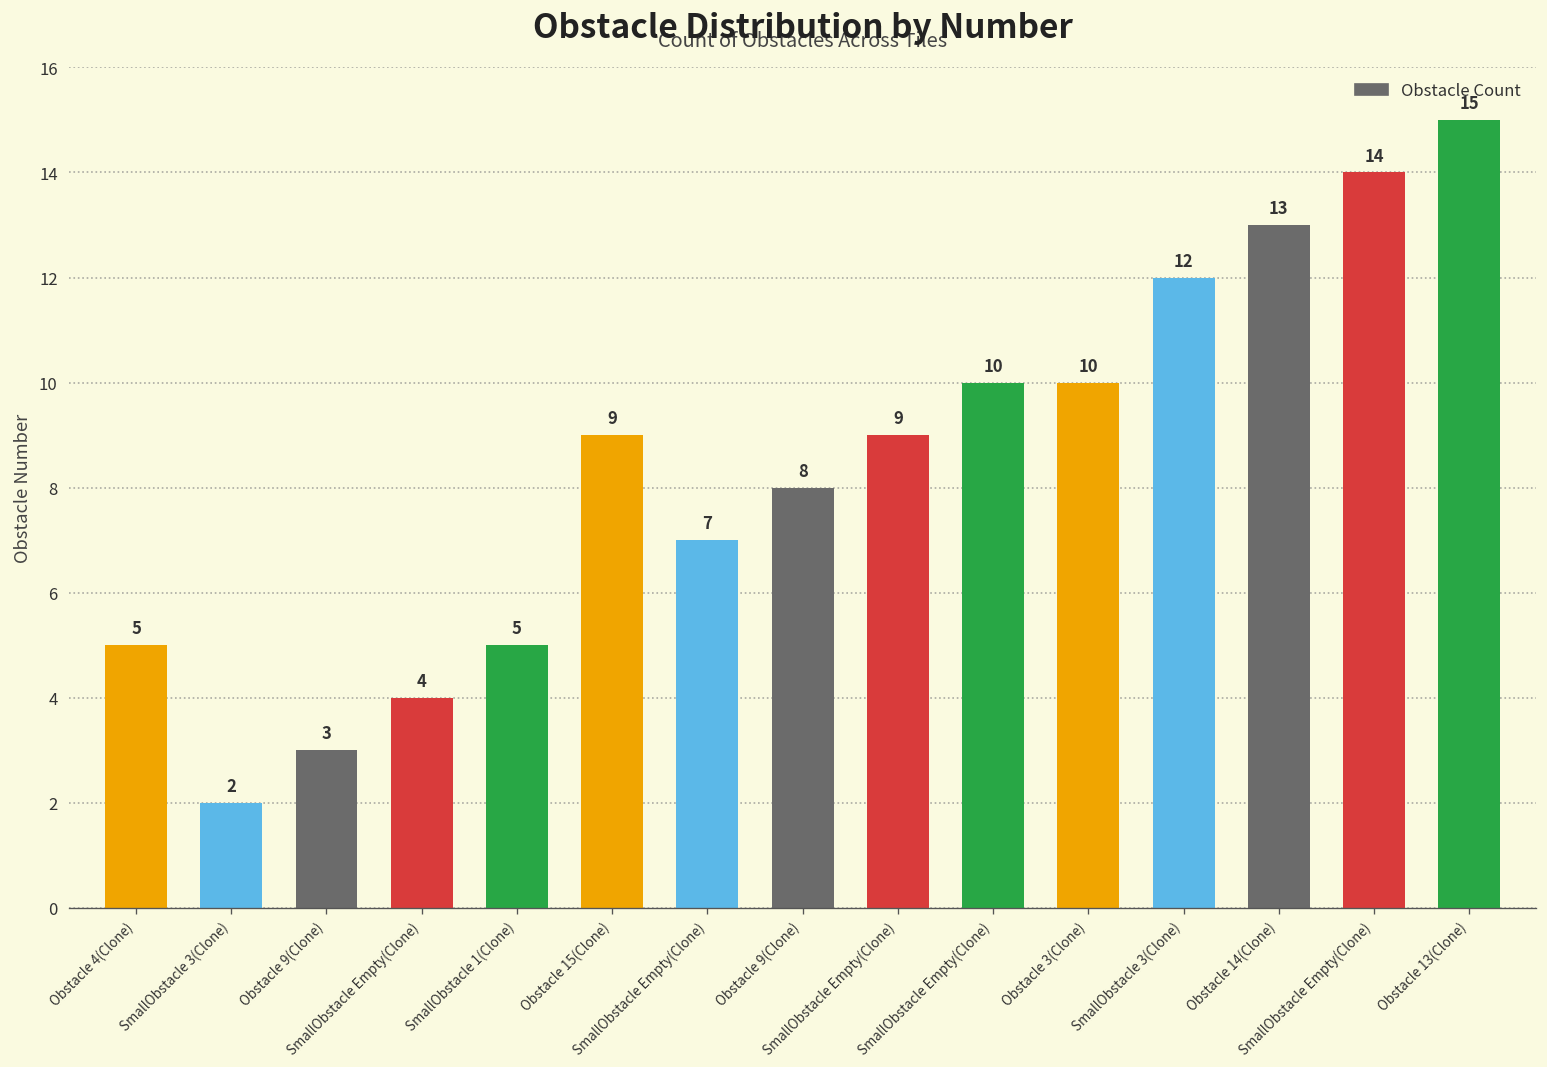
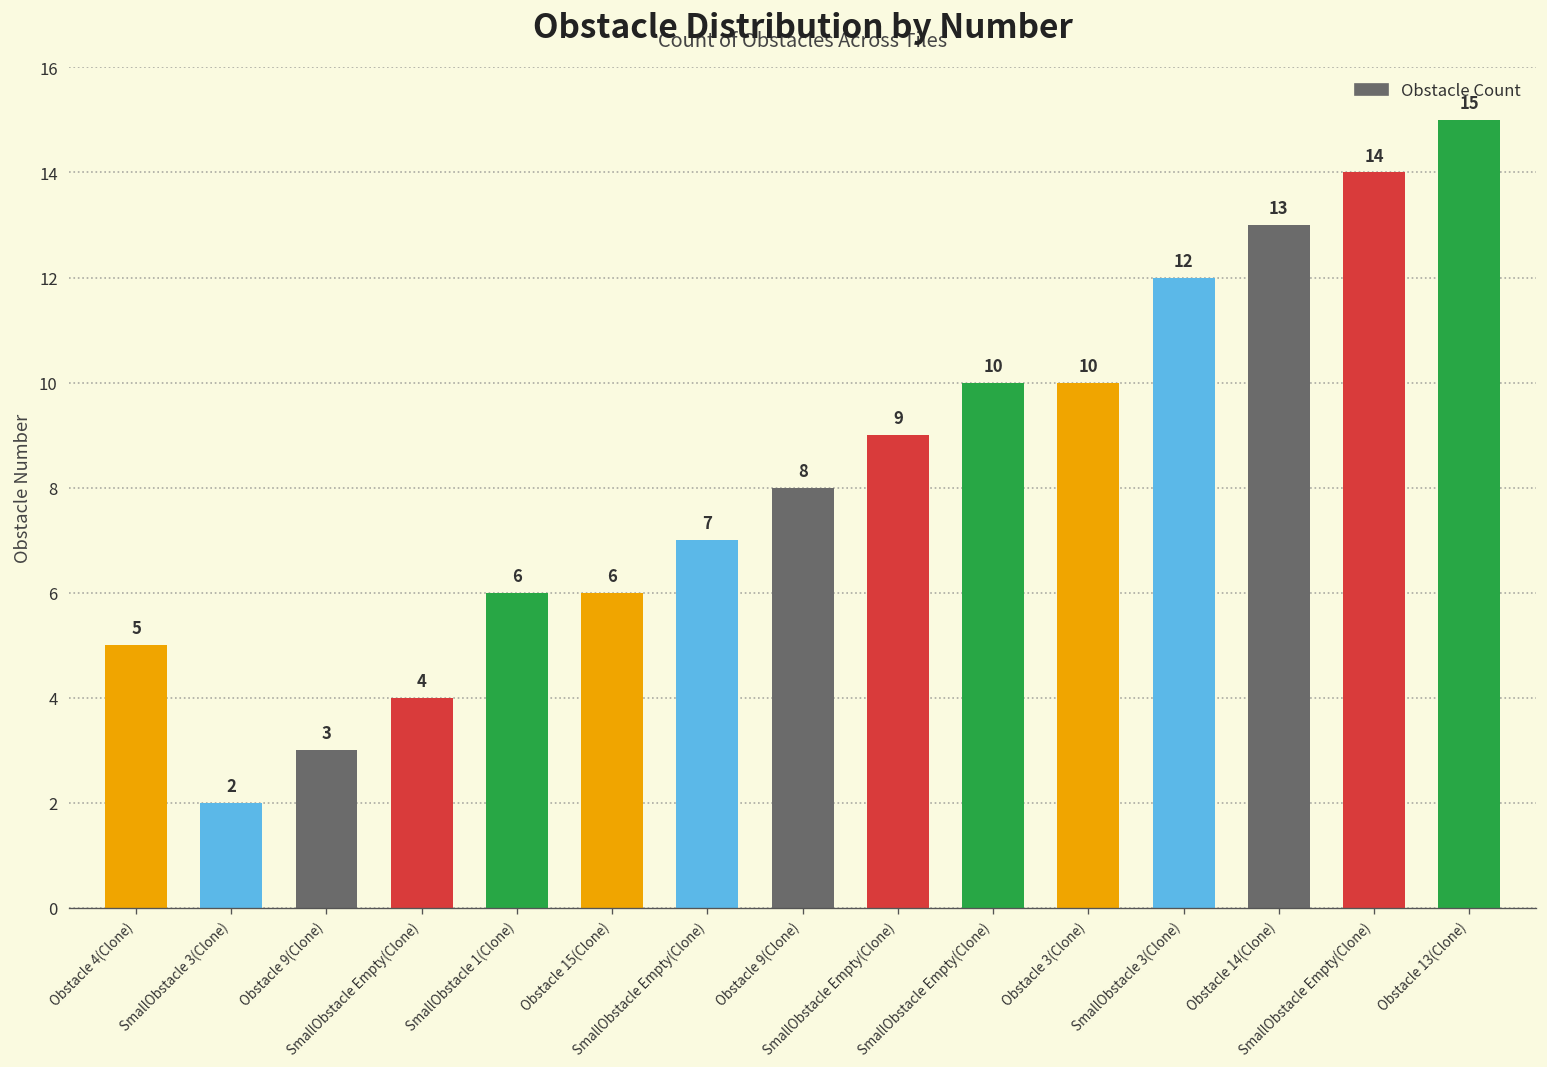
SmallObstacle 1(Clone): 5 -> 6
Obstacle 15(Clone): 9 -> 6
